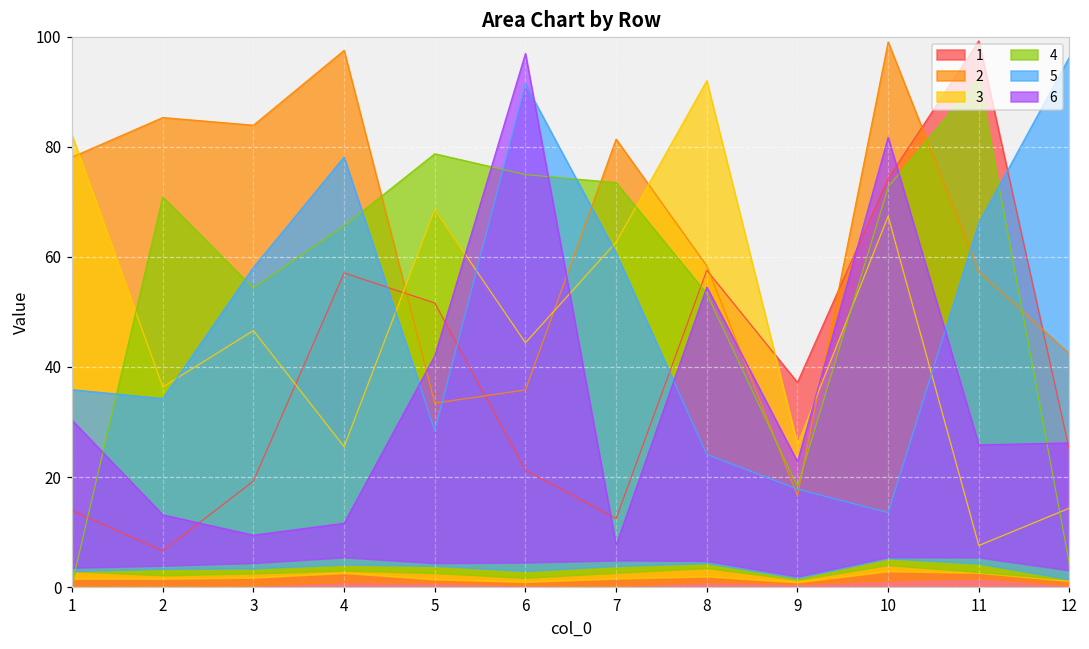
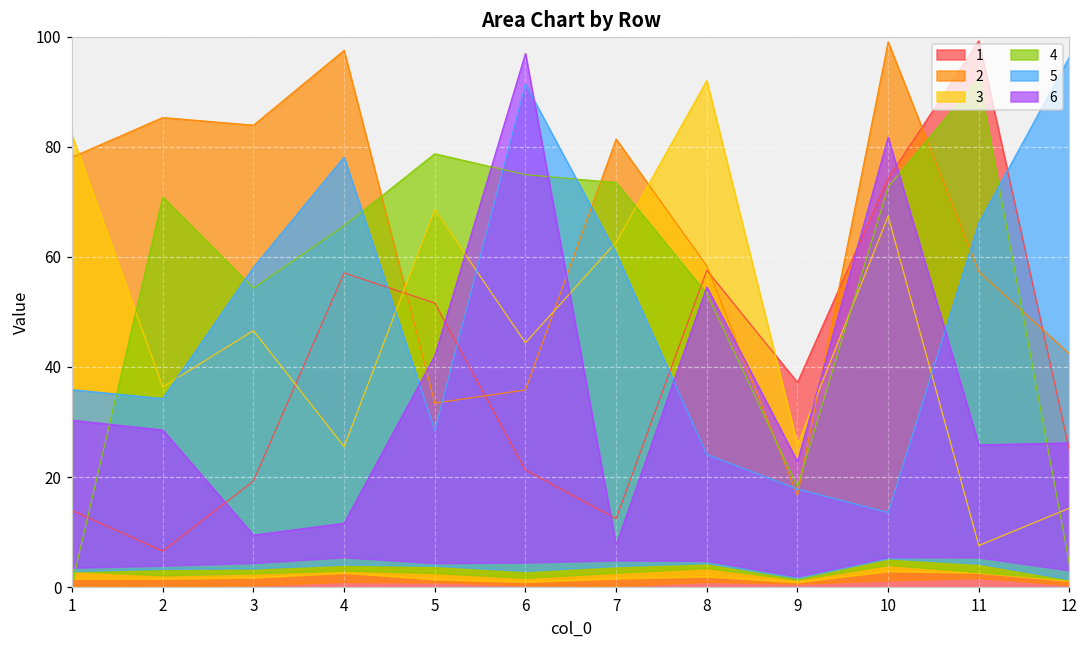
6, 2: 13 -> 29
